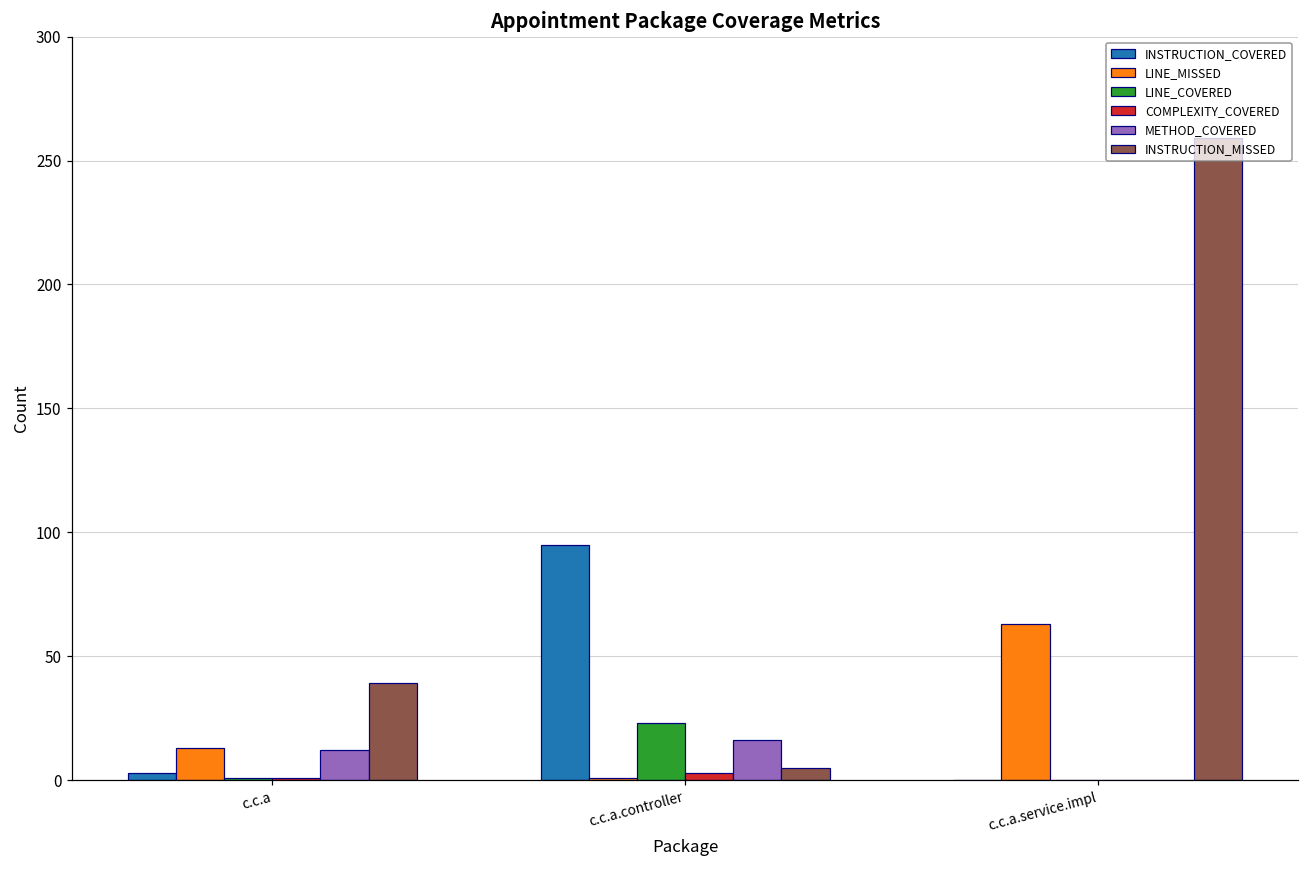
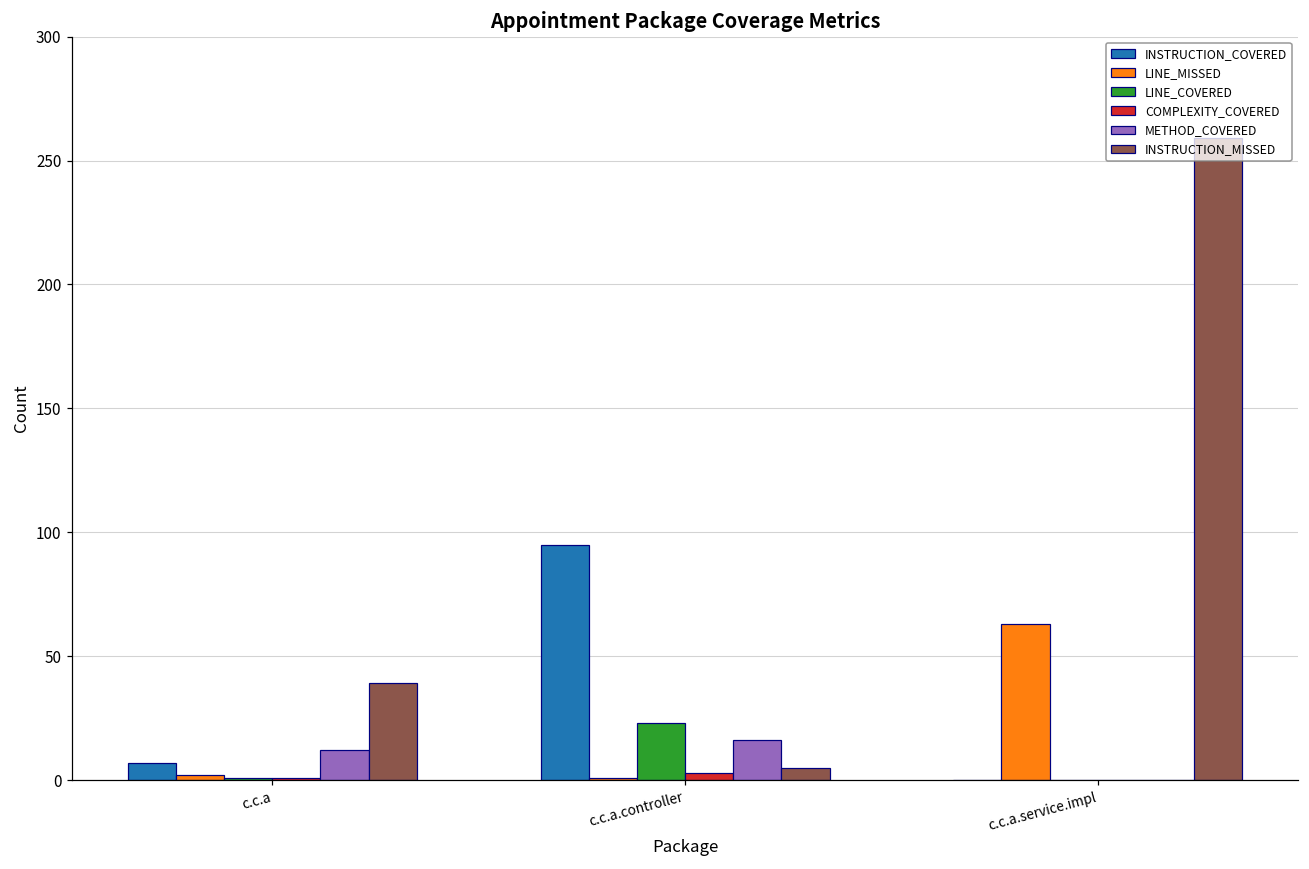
INSTRUCTION_COVERED, c.c.a: 3 -> 7
LINE_MISSED, c.c.a: 13 -> 2
